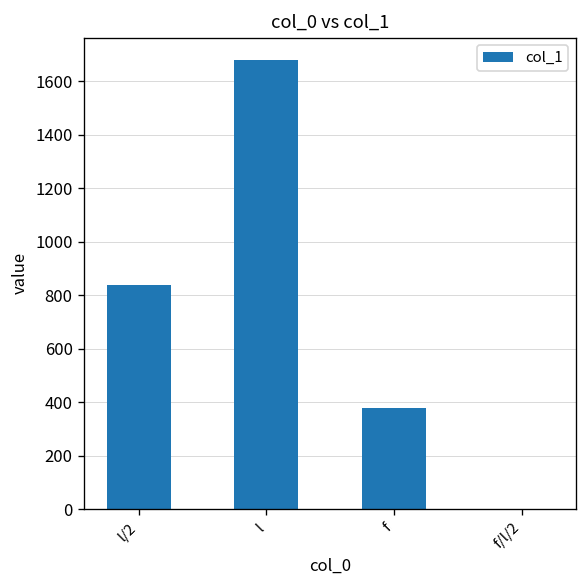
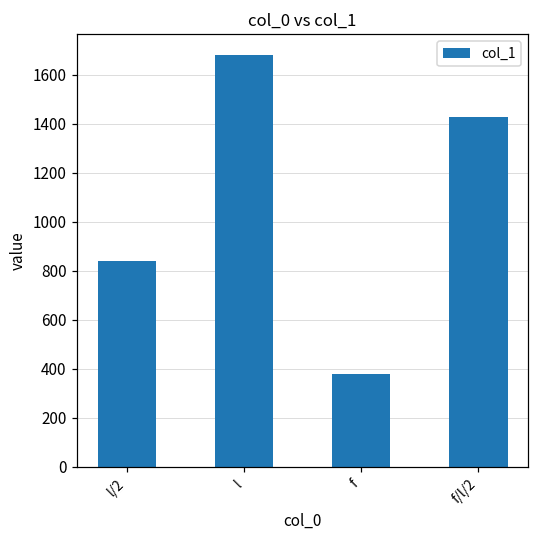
f/l/2: 0 -> 1430
